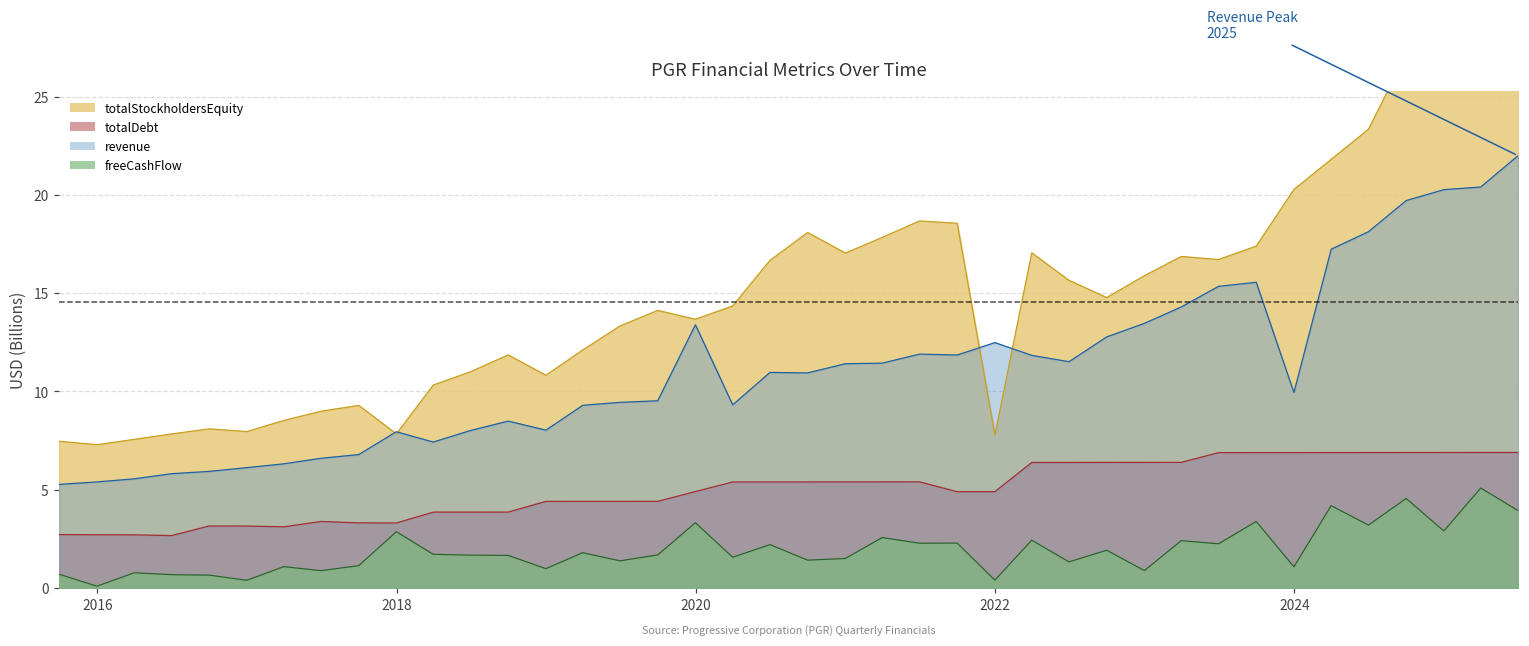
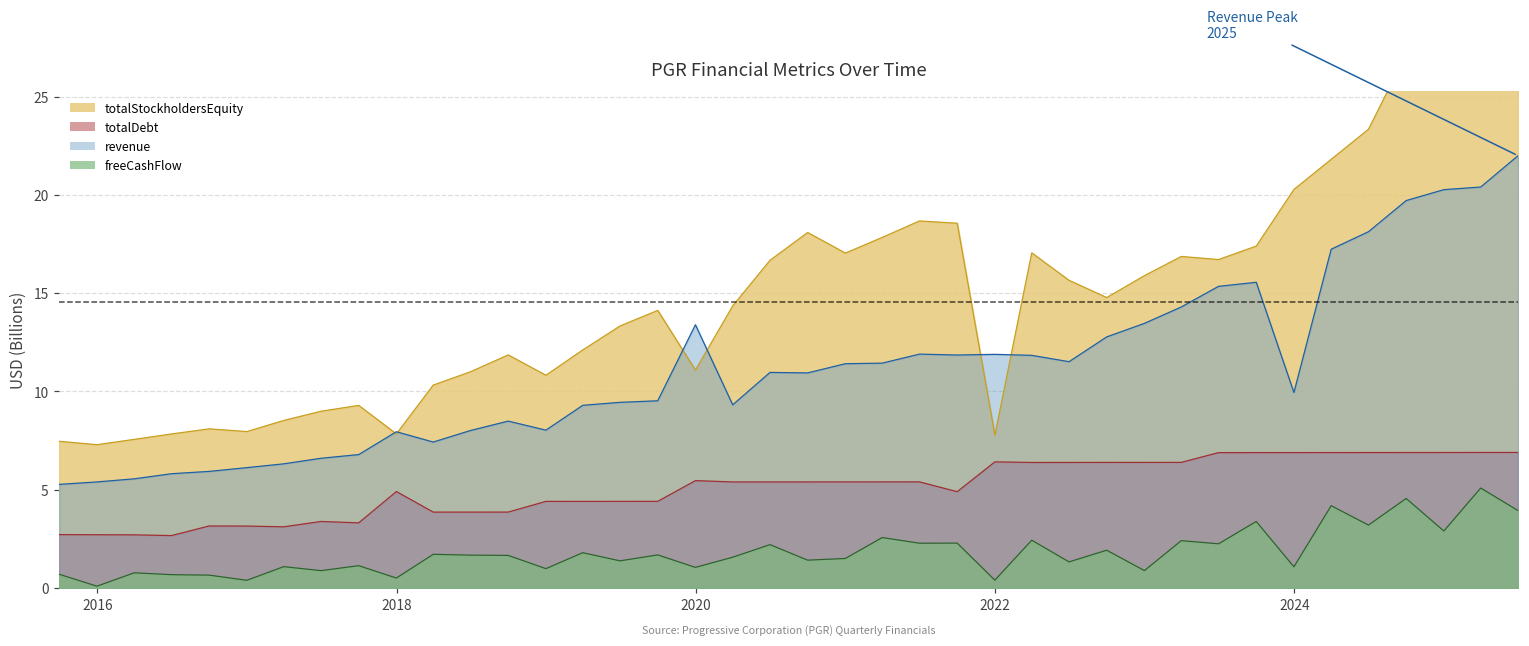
totalDebt, 2018: 3.3 -> 4.9
freeCashFlow, 2018: 2.9 -> 0.5
totalStockholdersEquity, 2020: 13.7 -> 11.1
totalDebt, 2020: 4.9 -> 5.5
freeCashFlow, 2020: 3.3 -> 1.0
totalDebt, 2022: 4.9 -> 6.4
revenue, 2022: 12.5 -> 11.9
